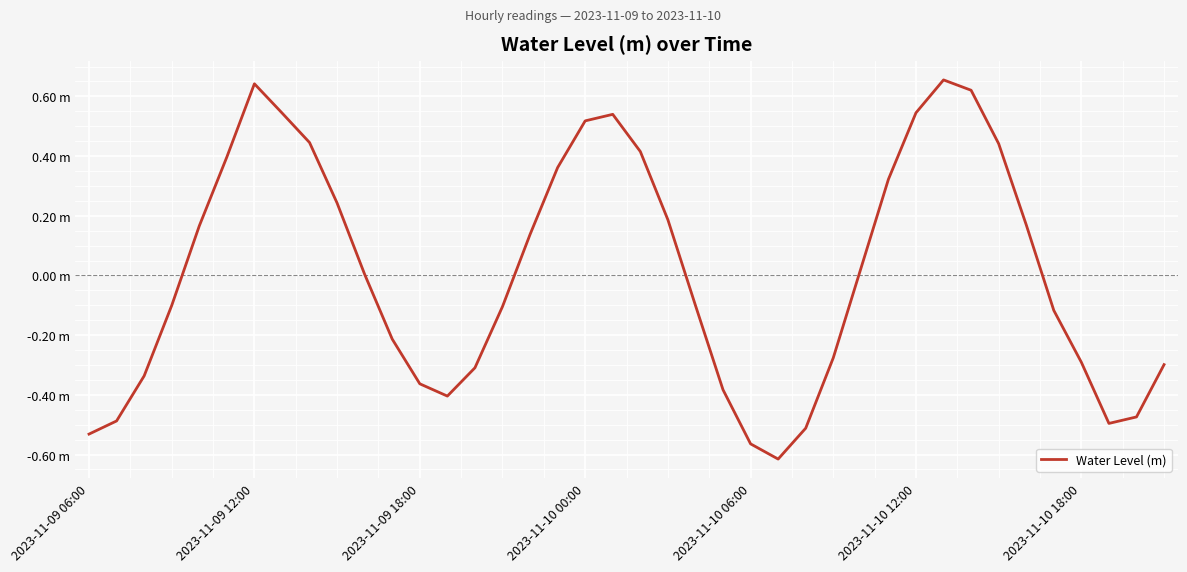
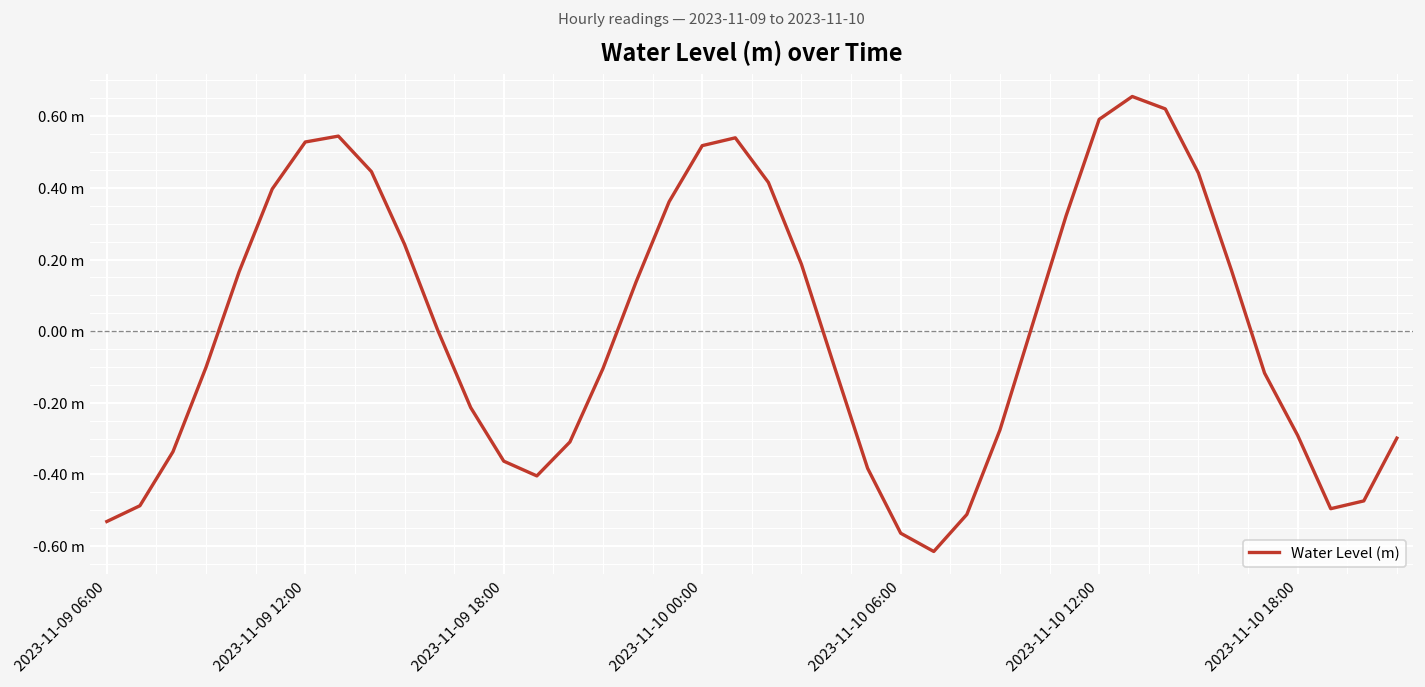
2023-11-09 12:00: 0.64 m -> 0.53 m
2023-11-10 12:00: 0.55 m -> 0.59 m
